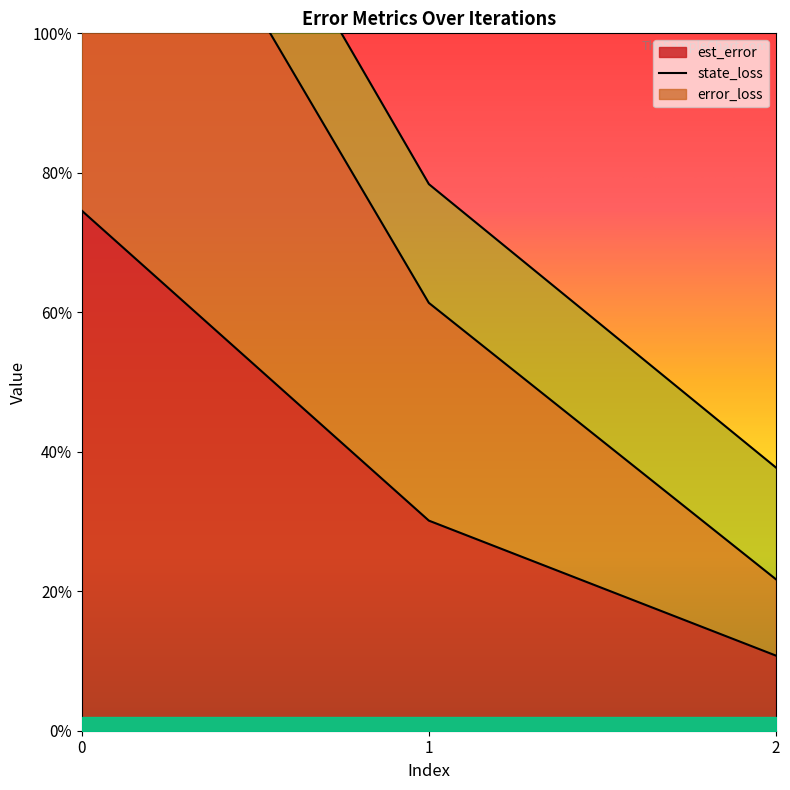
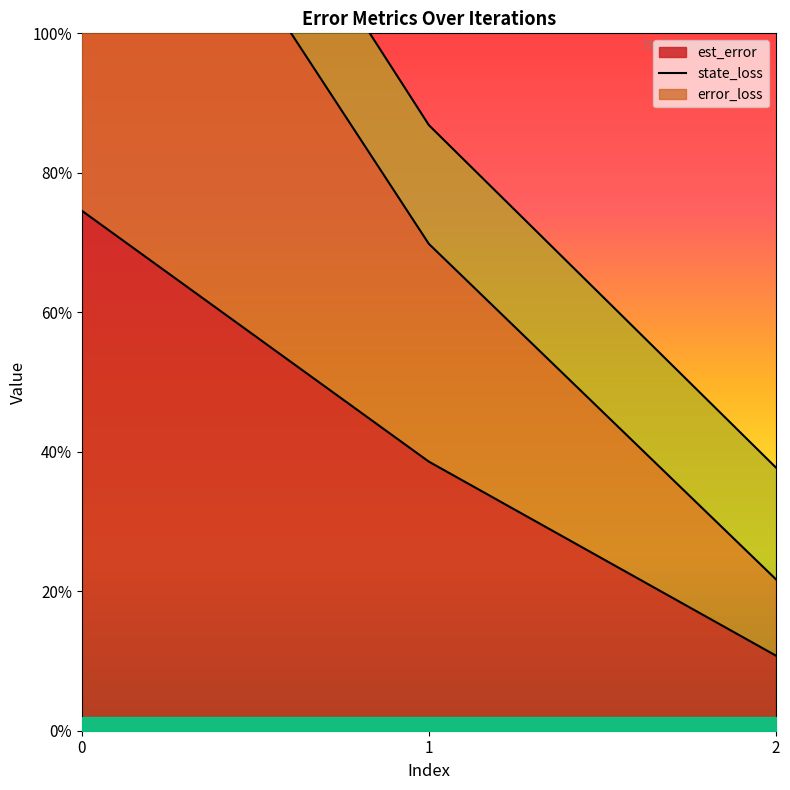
est_error, 1: 30% -> 39%
